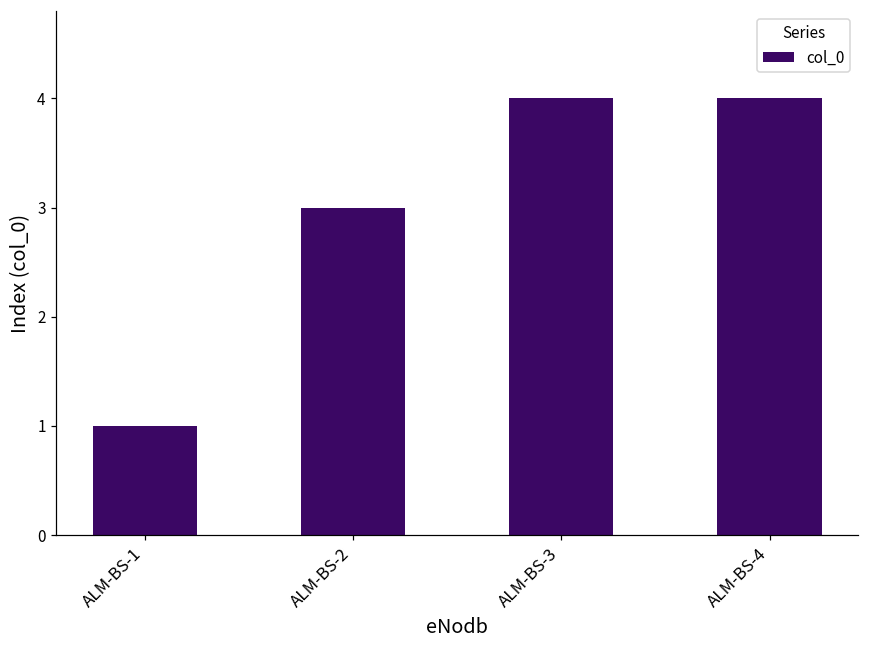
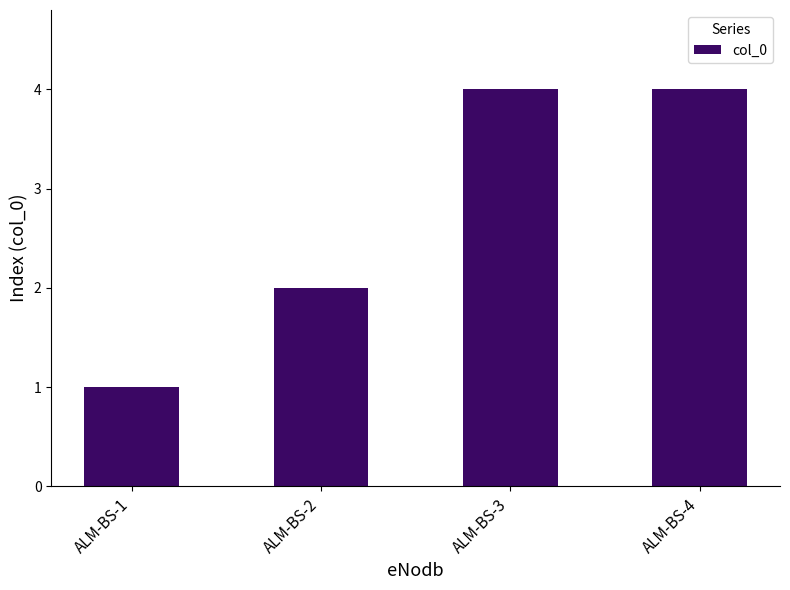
ALM-BS-2: 3 -> 2
